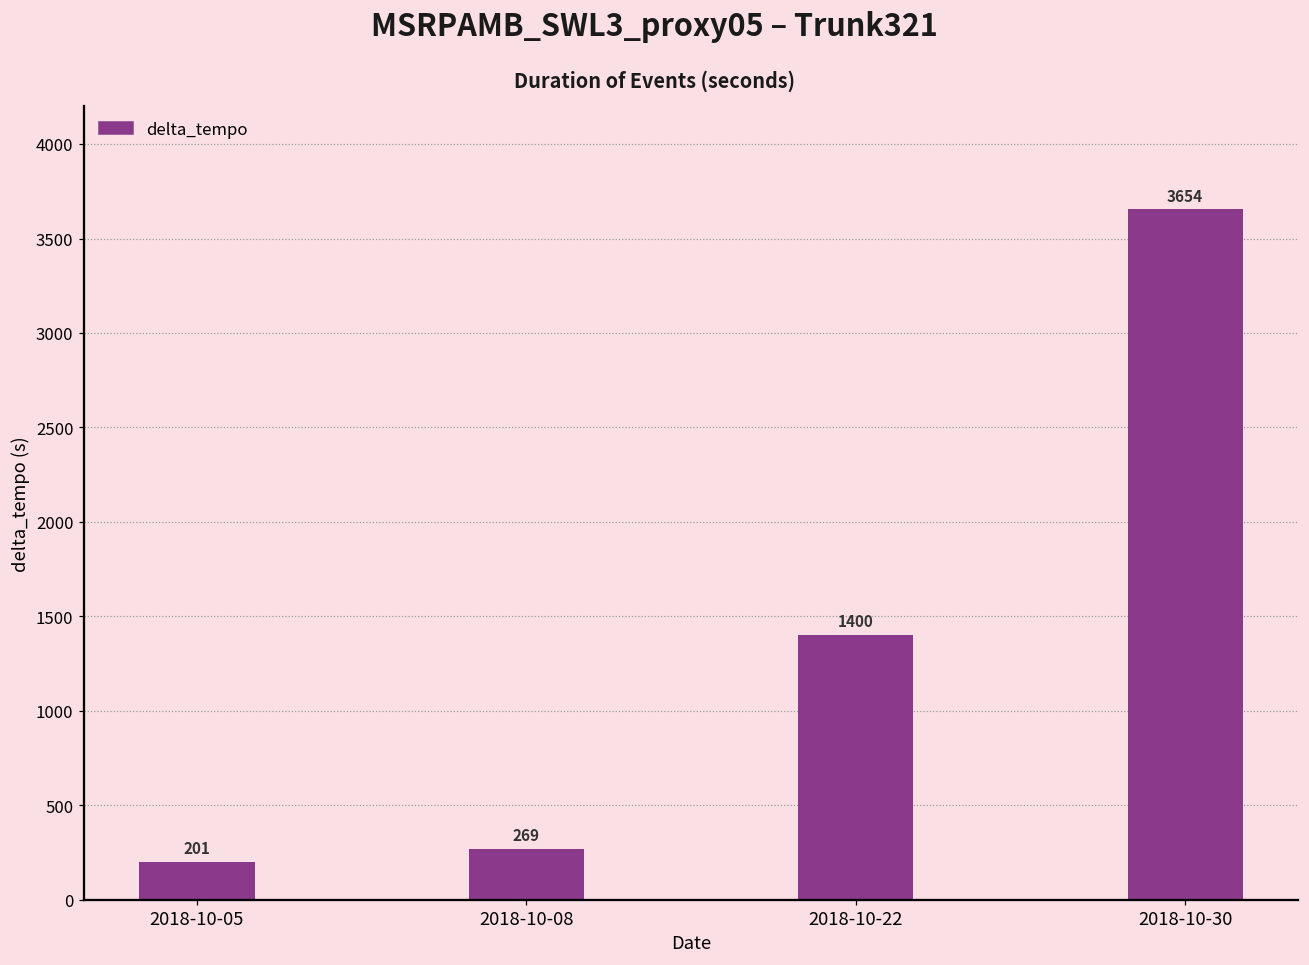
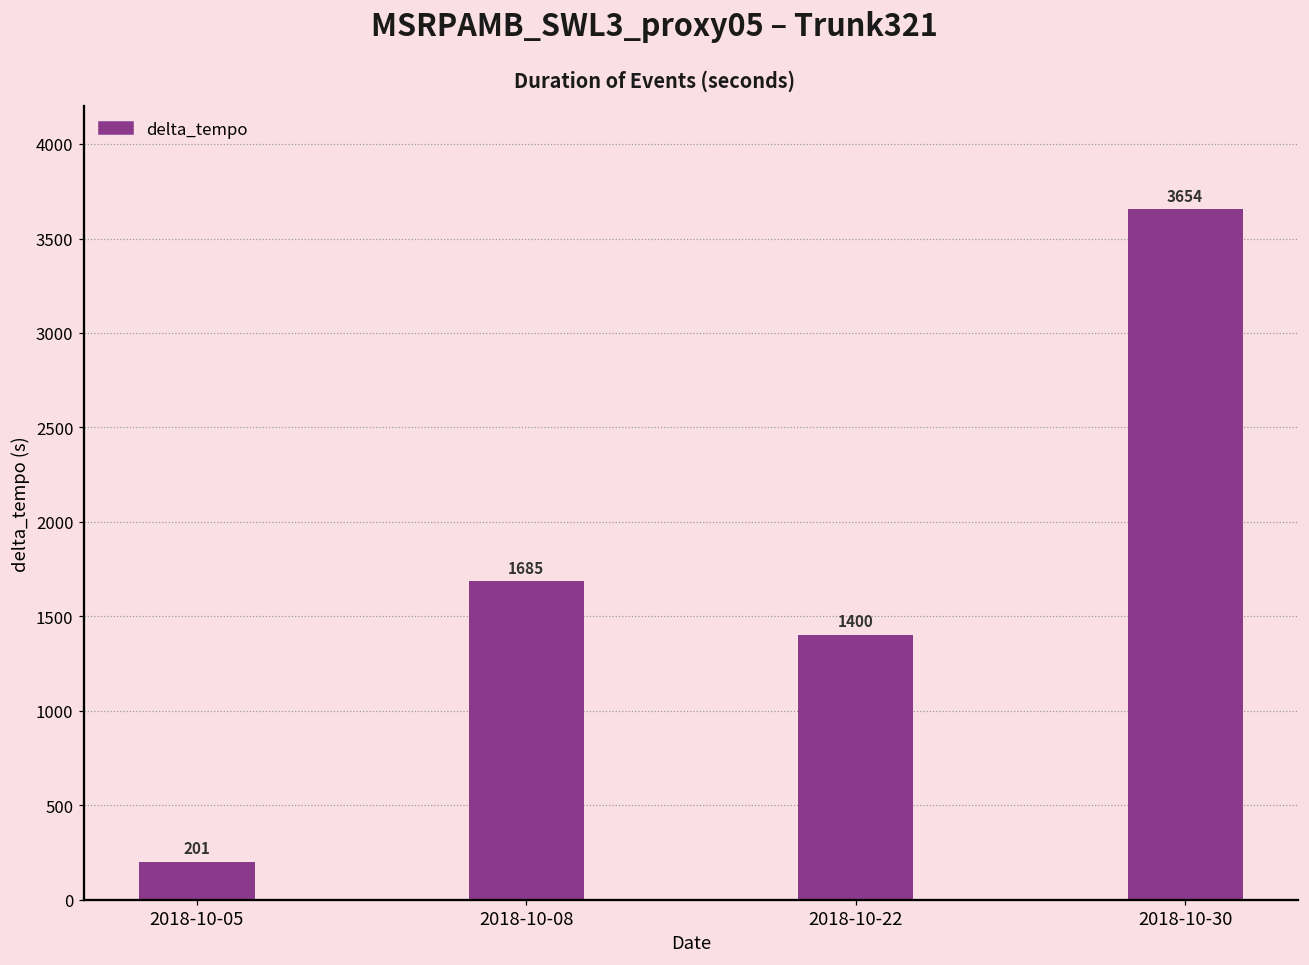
2018-10-08: 269 -> 1685
